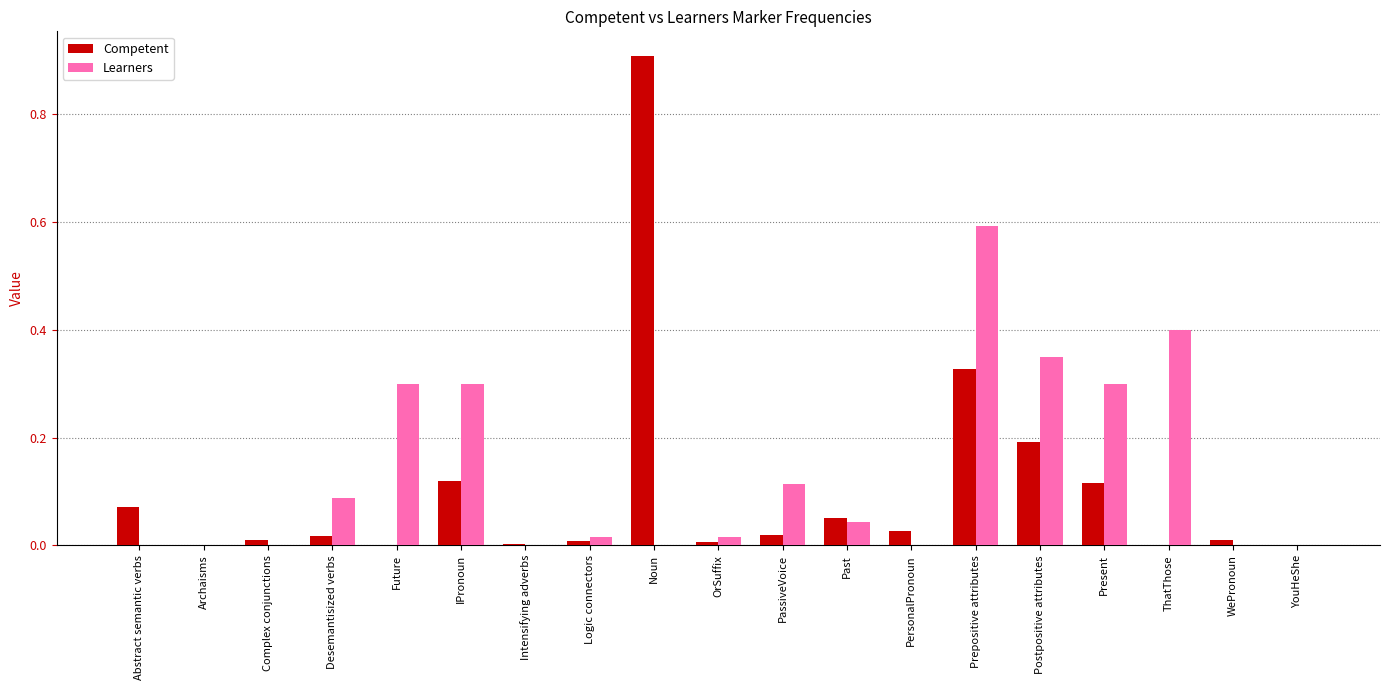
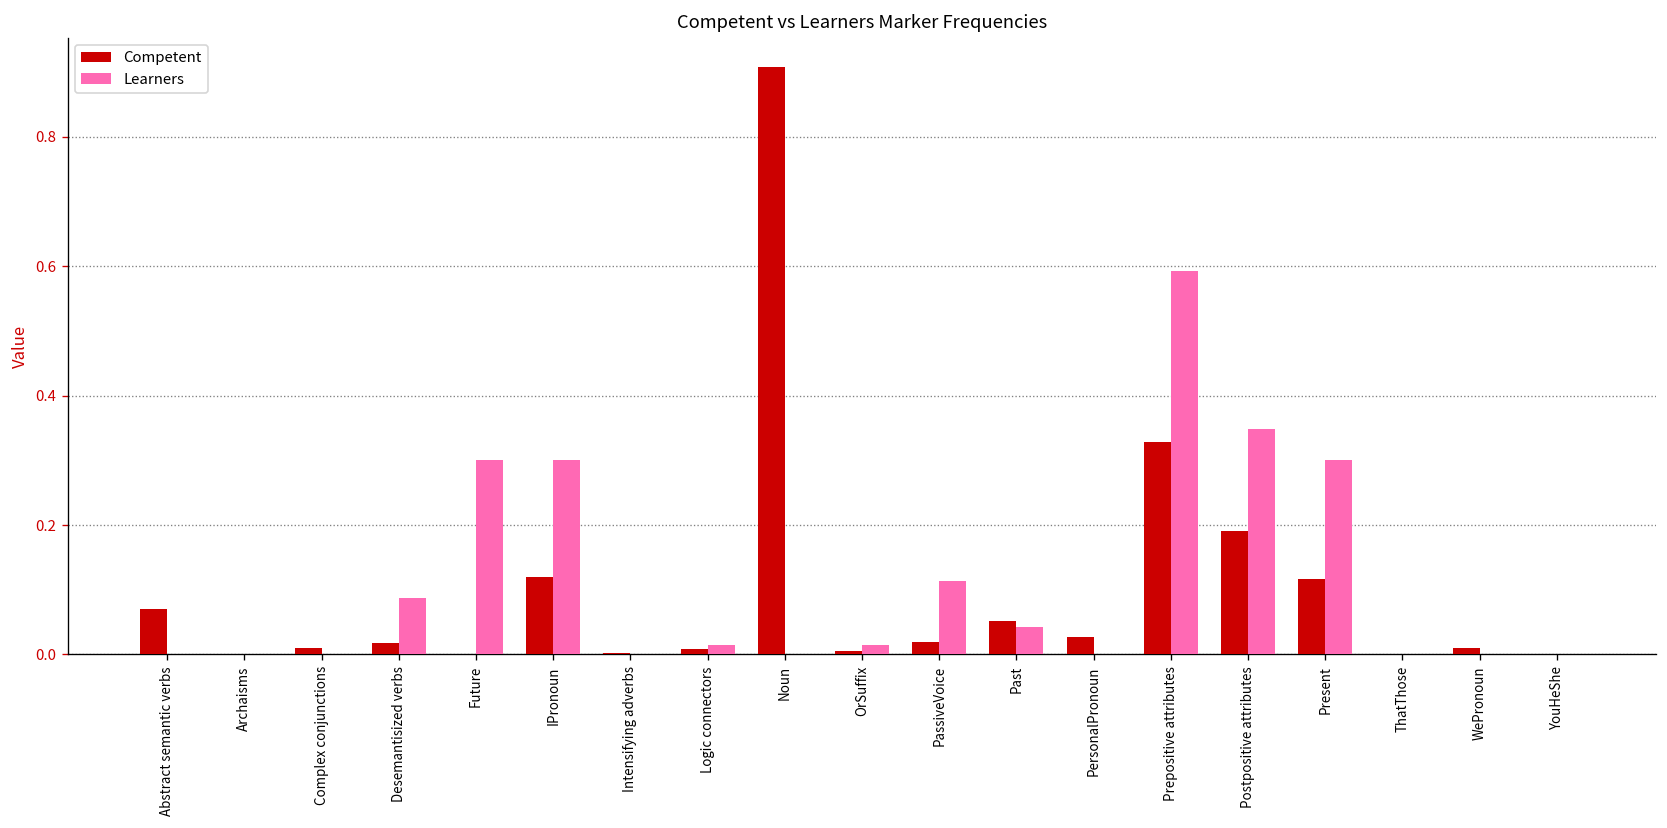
Learners, ThatThose: 0.4 -> 0.0
